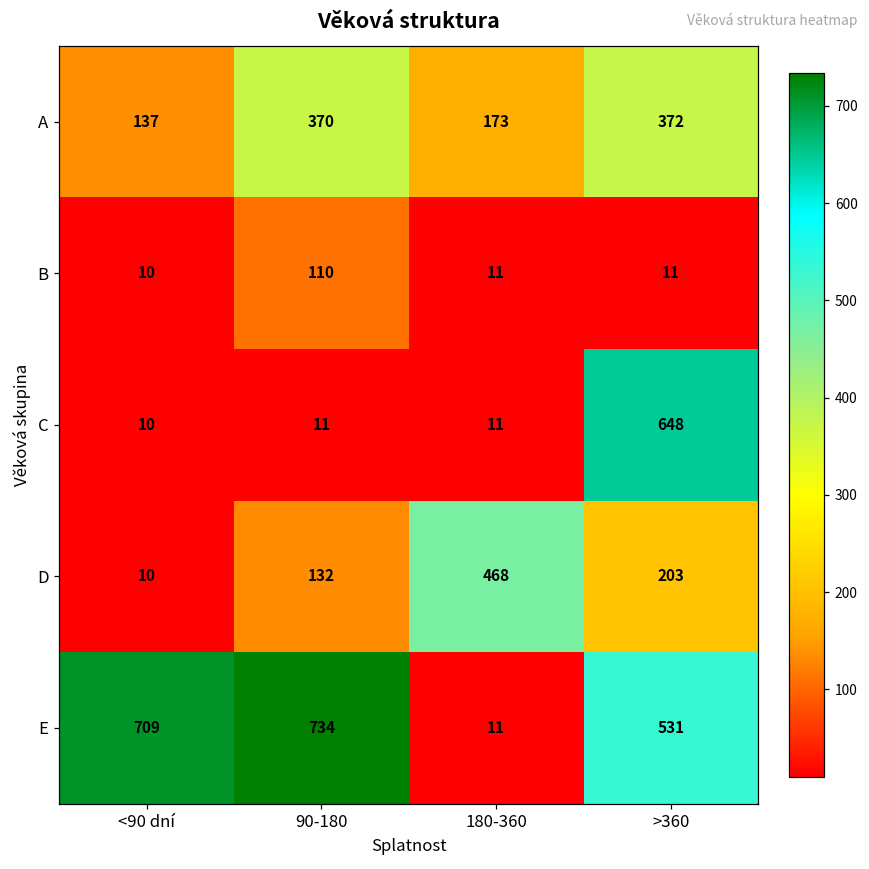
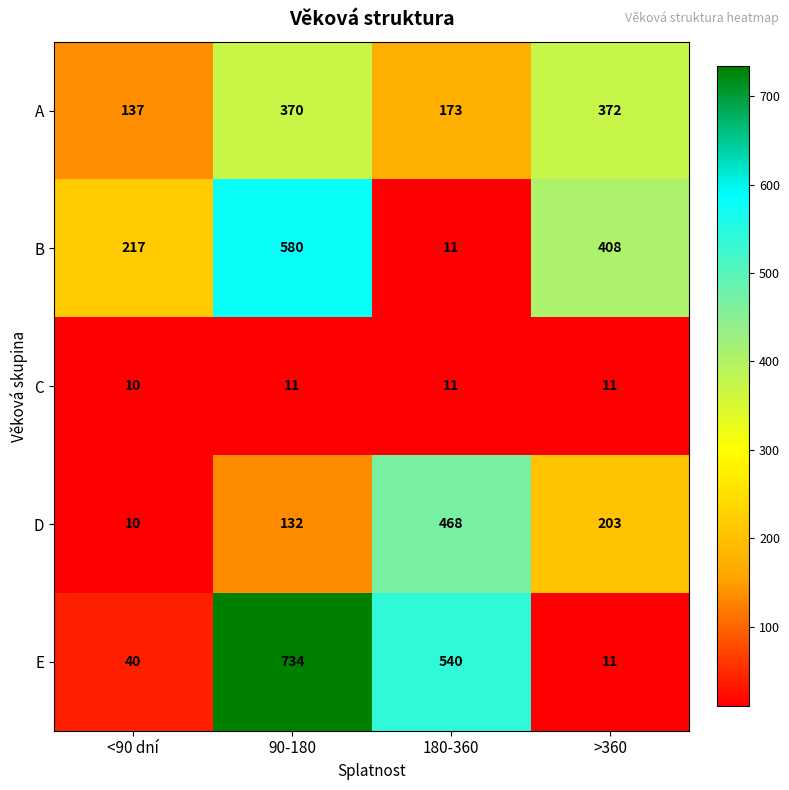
B, <90 dní: 10 -> 217
B, 90-180: 110 -> 580
B, >360: 11 -> 408
C, >360: 648 -> 11
E, <90 dní: 709 -> 40
E, 180-360: 11 -> 540
E, >360: 531 -> 11
